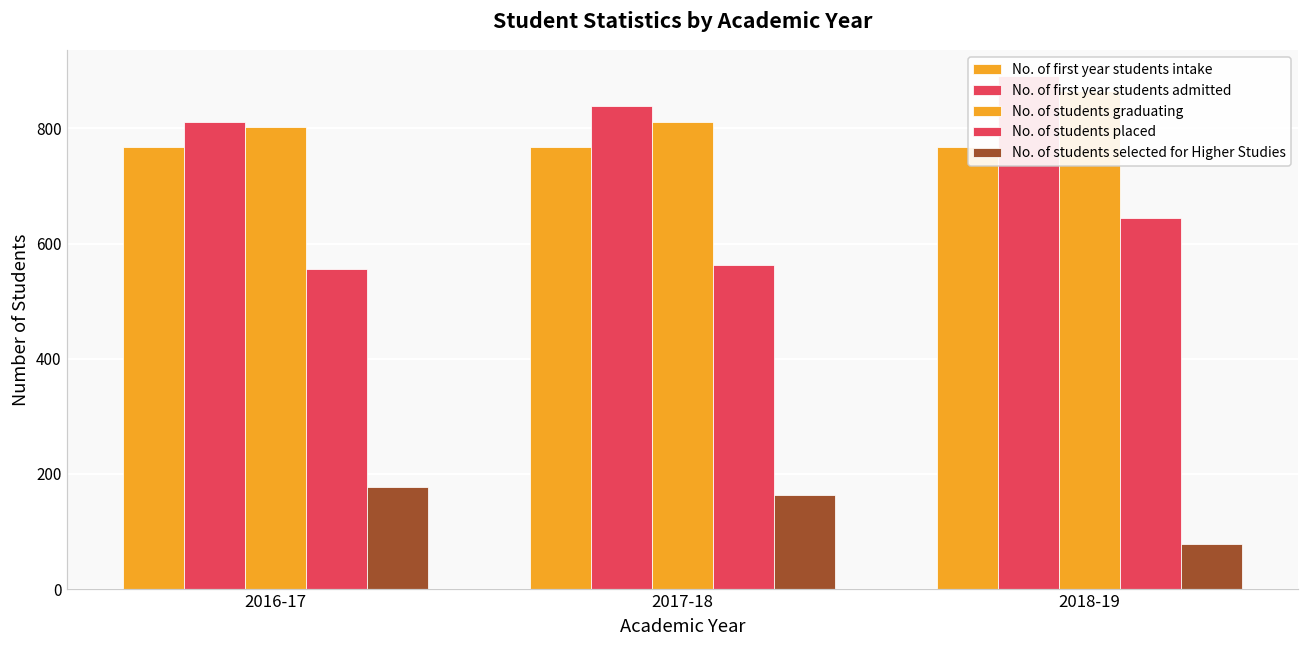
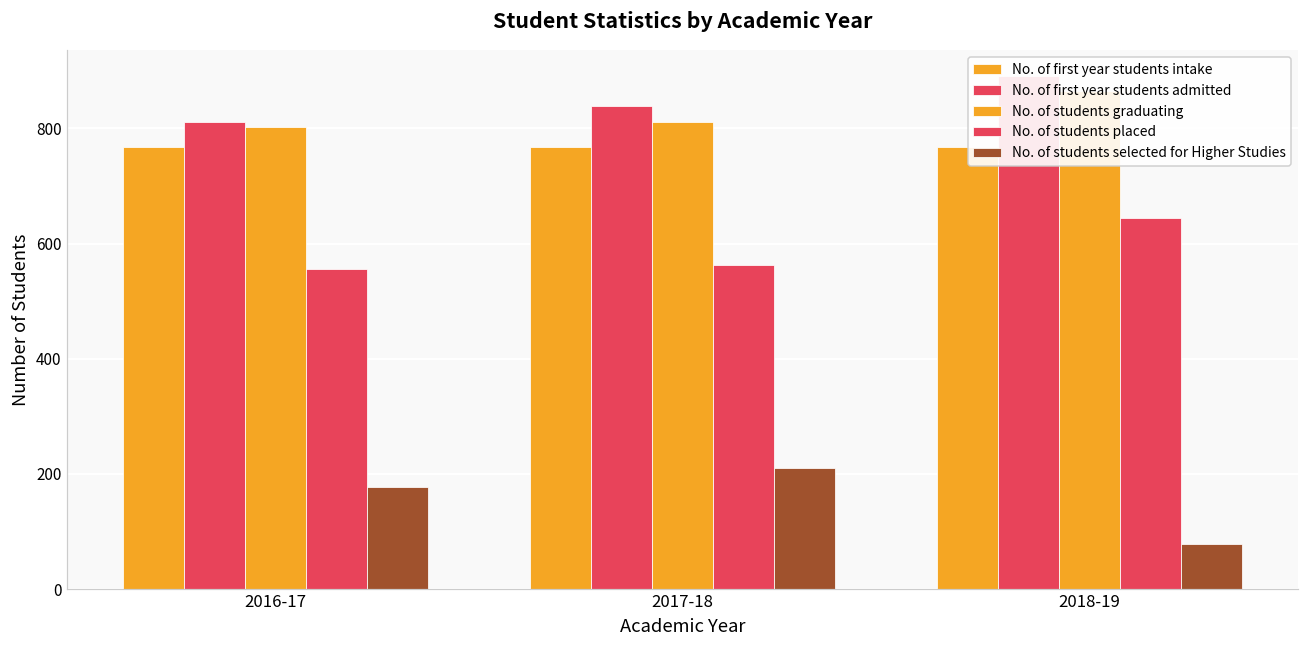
No. of students selected for Higher Studies, 2017-18: 160 -> 210
